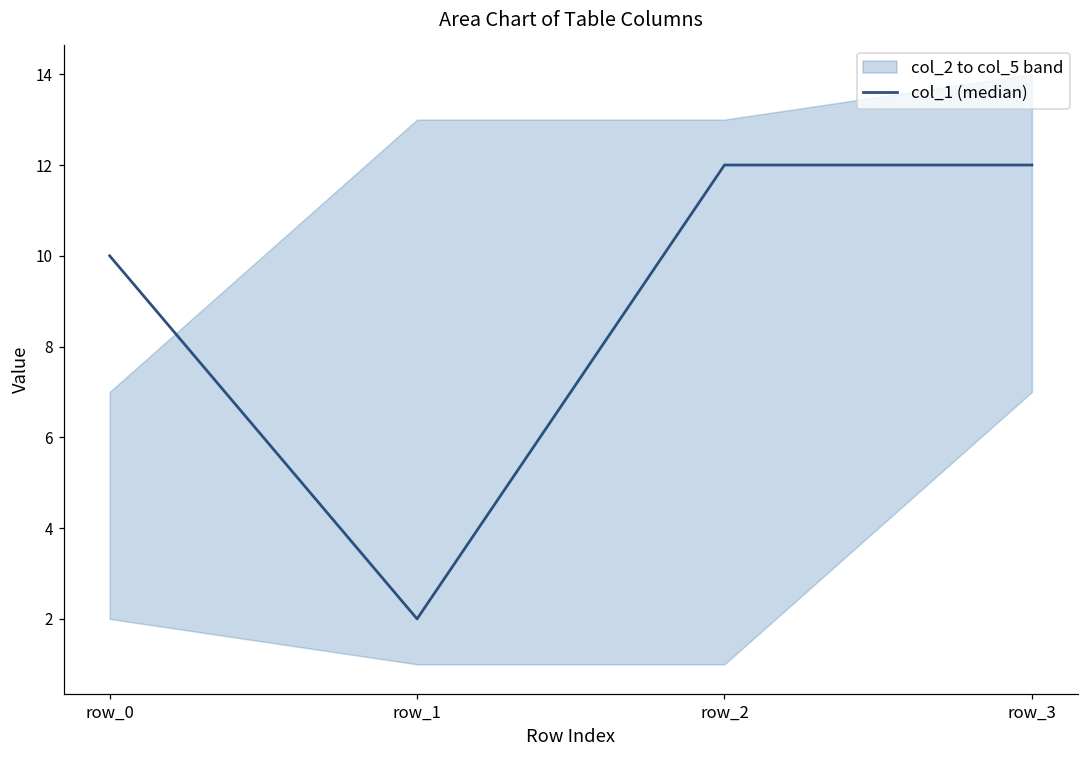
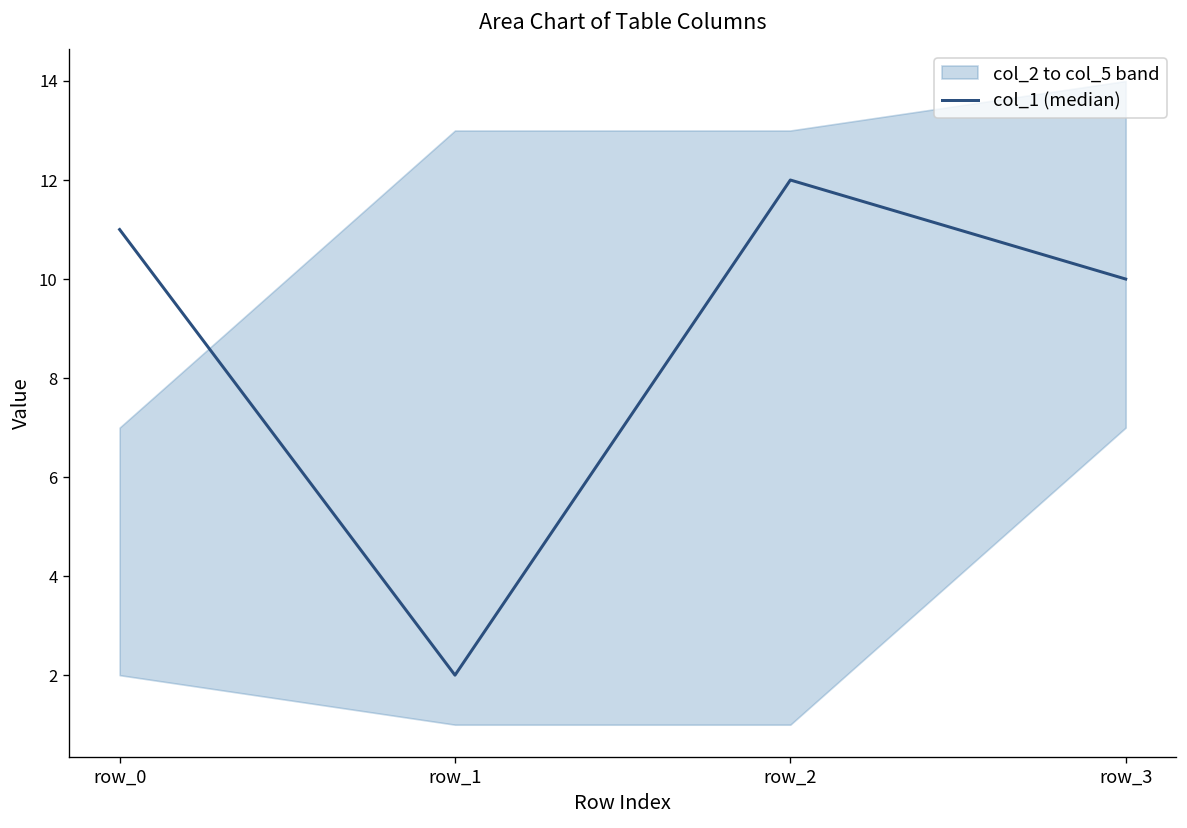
col_1 (median), row_0: 10 -> 11
col_1 (median), row_3: 12 -> 10
